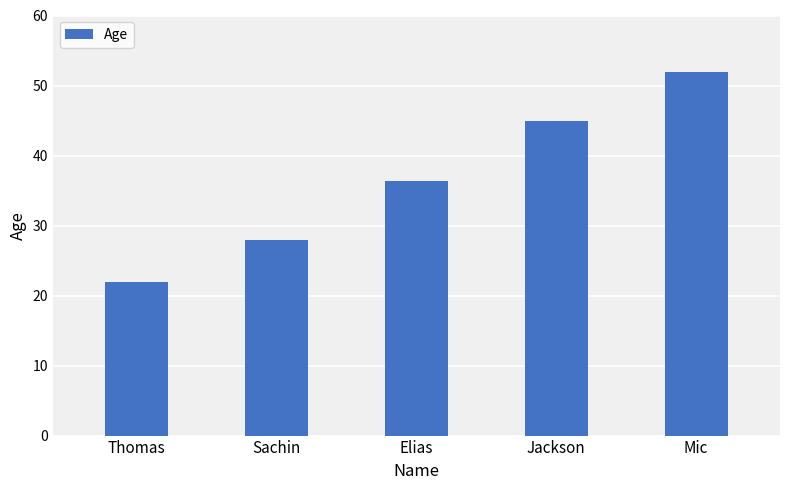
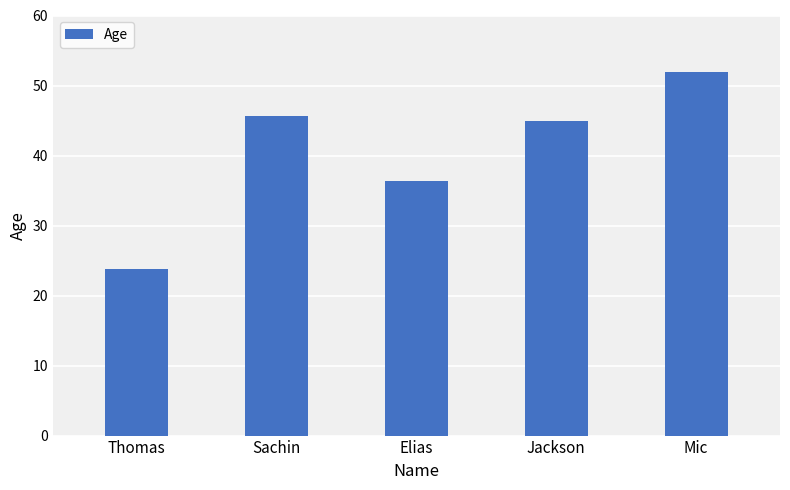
Thomas: 22 -> 24
Sachin: 28 -> 46
